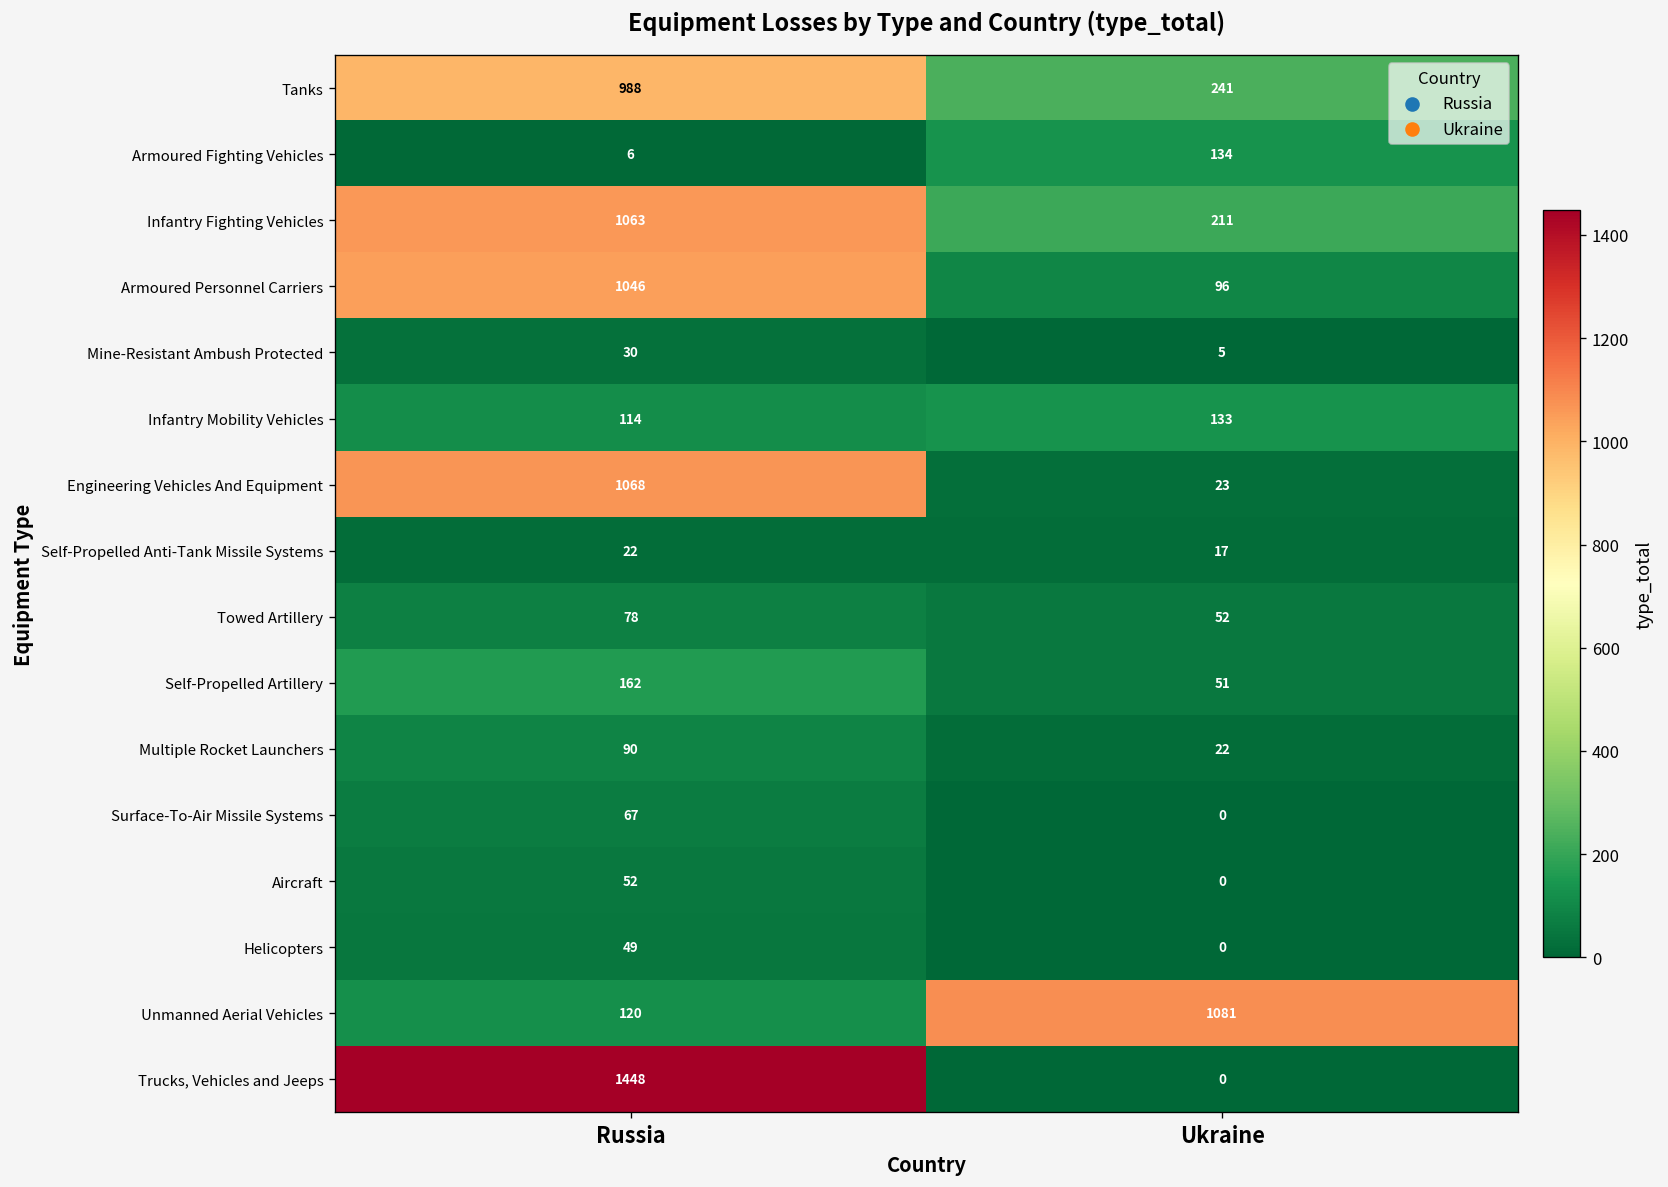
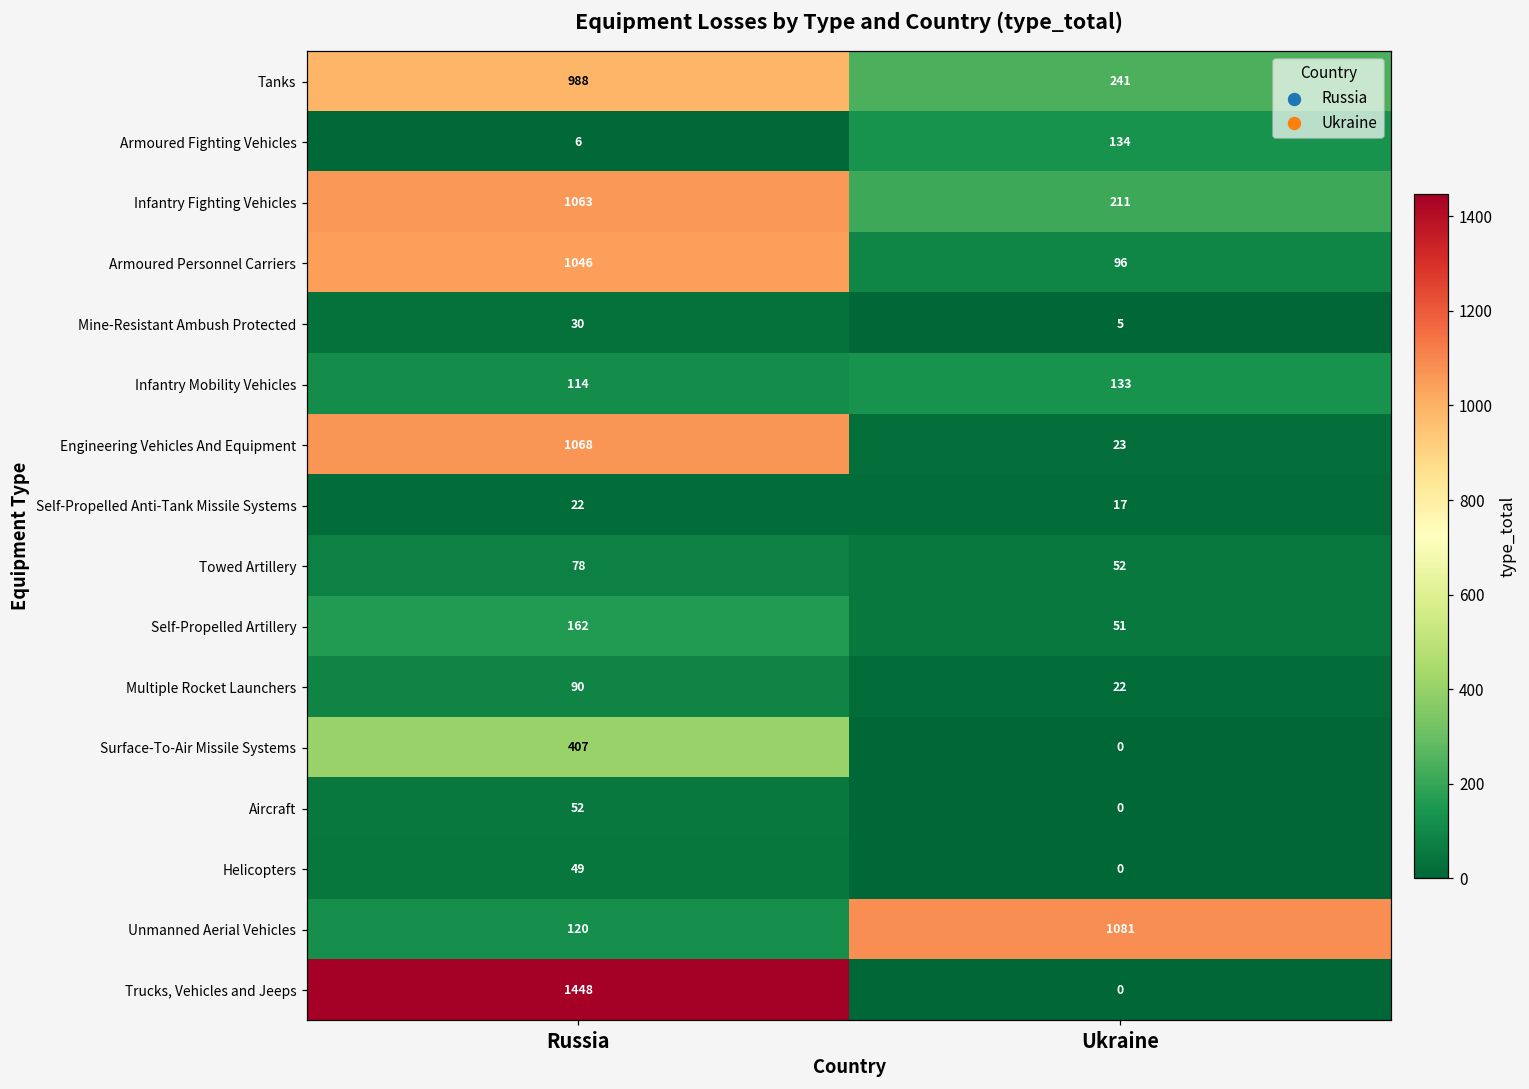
Surface-To-Air Missile Systems, Russia: 67 -> 407
